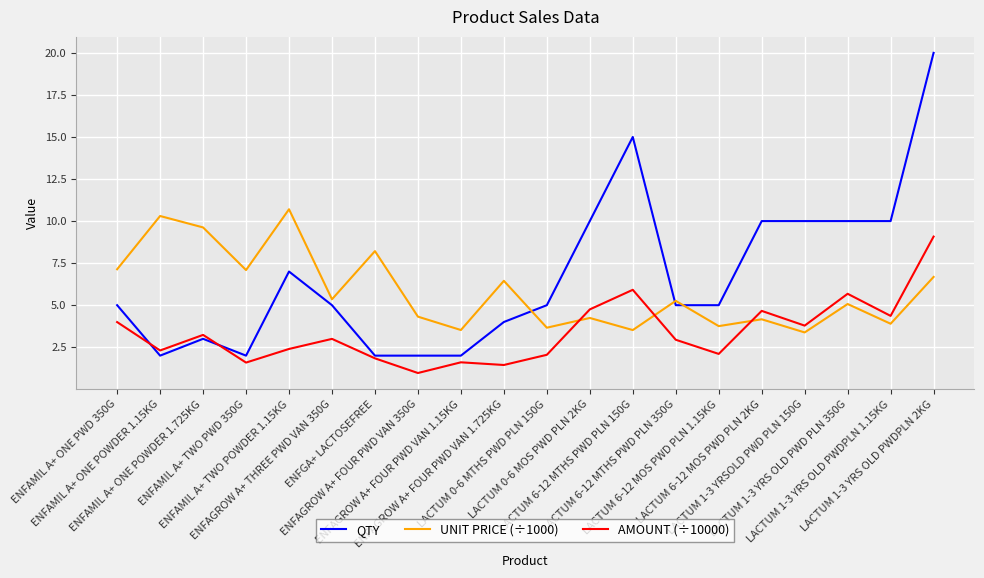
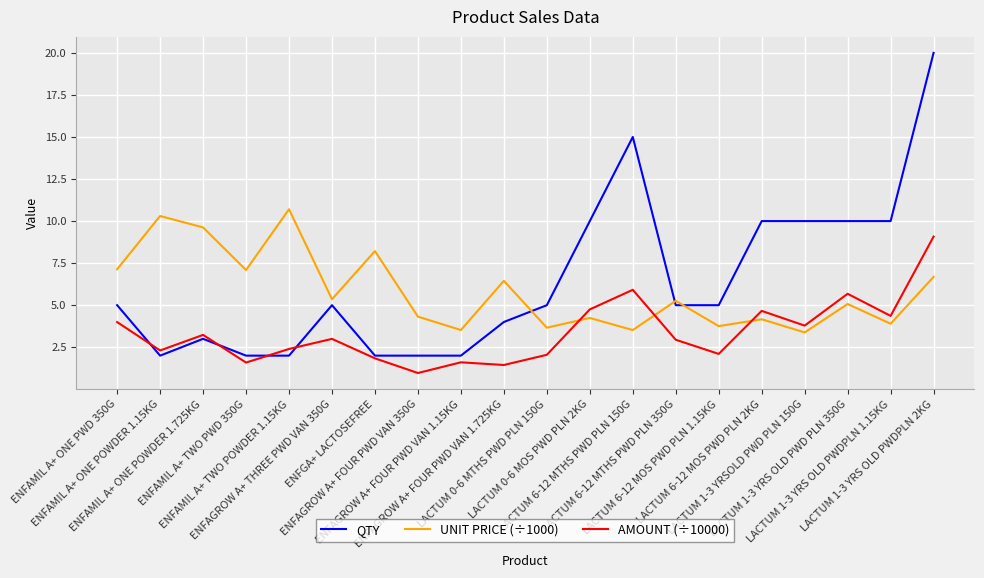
QTY, ENFAMIL A+ TWO POWDER 1.15KG: 7 -> 2
